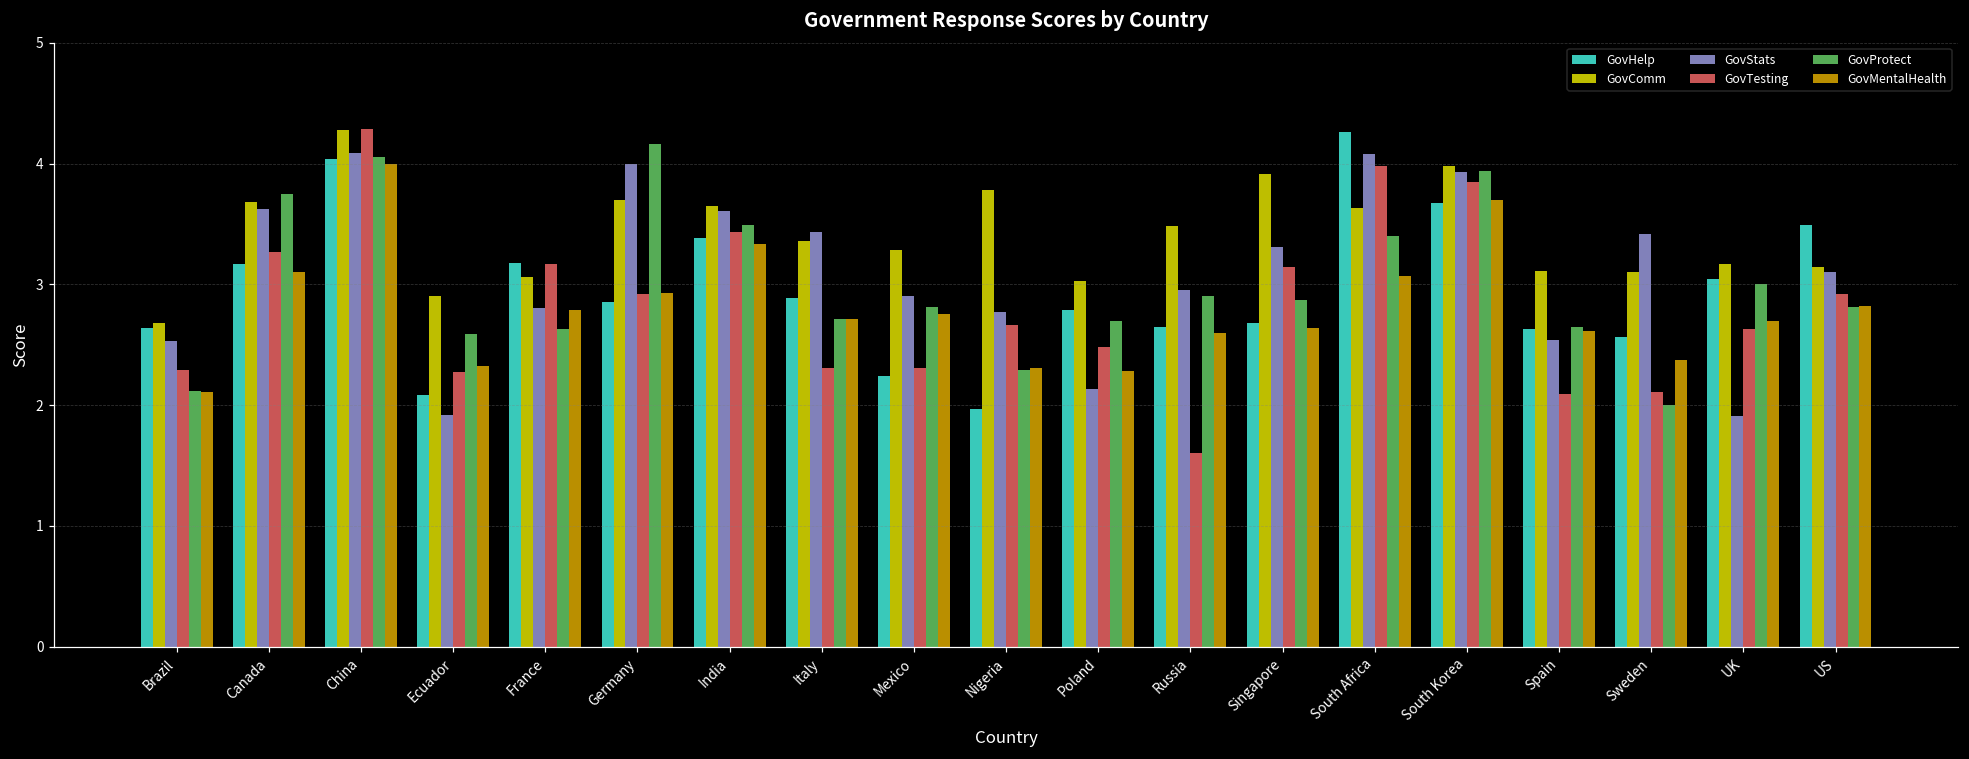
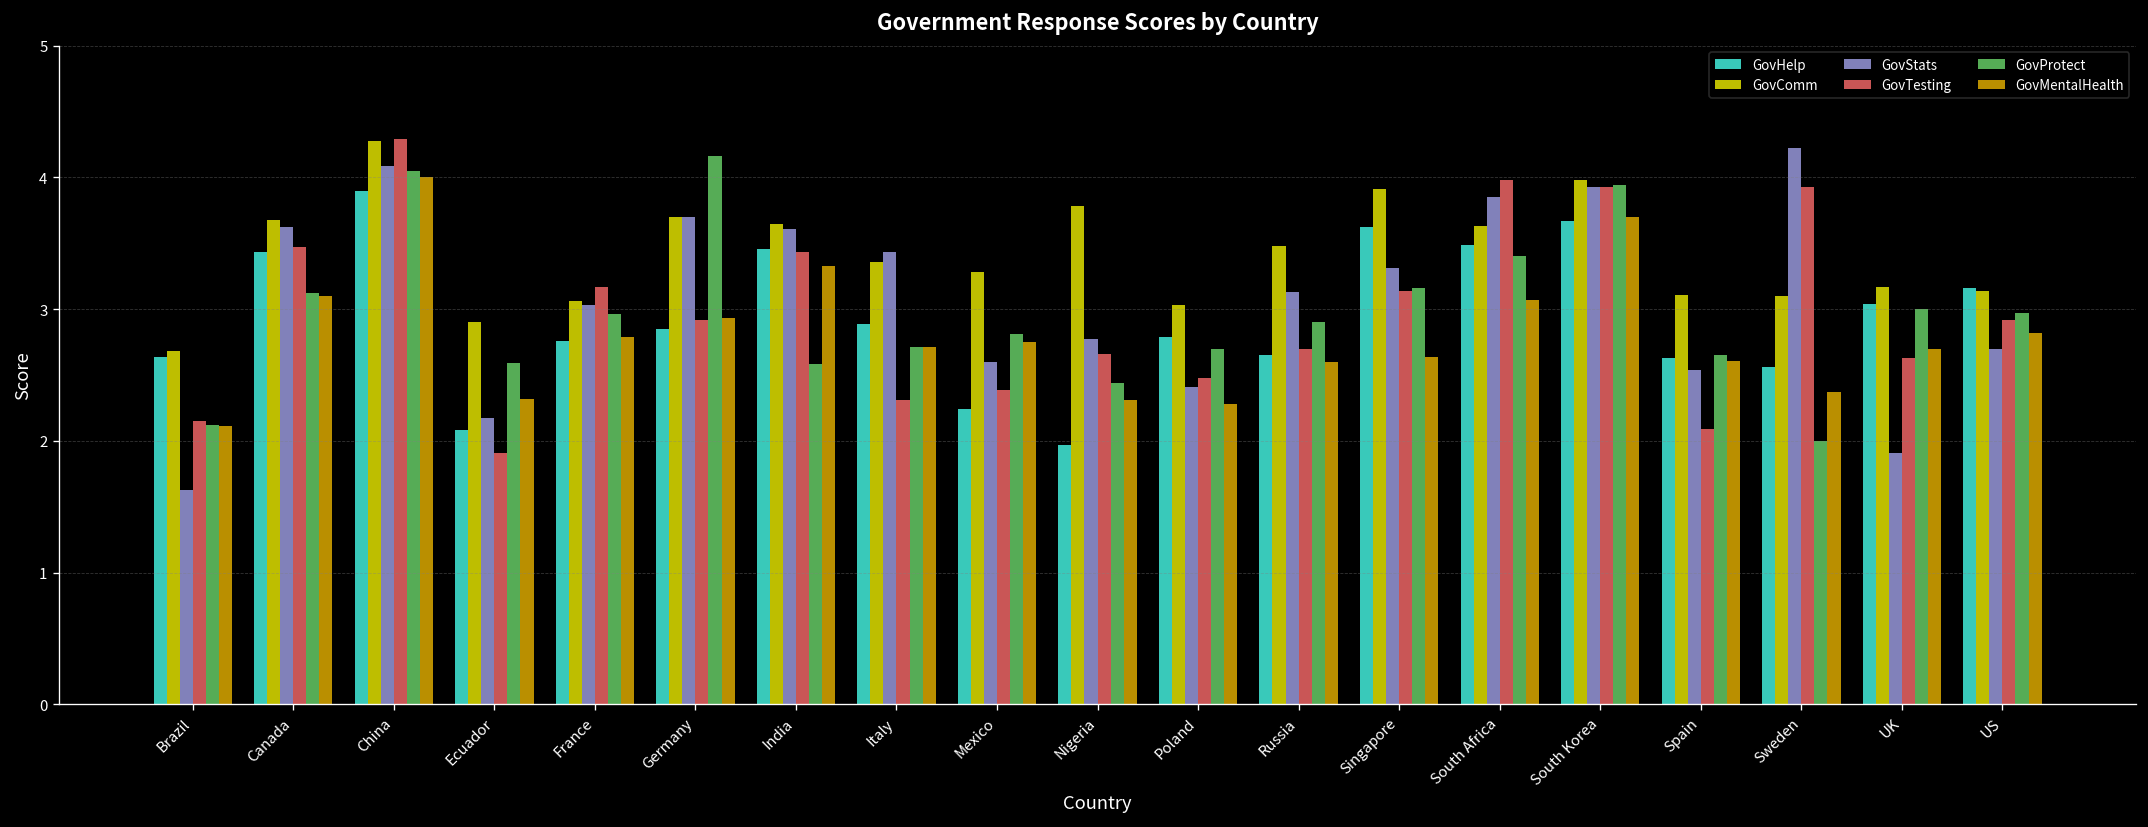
GovStats, Brazil: 2.53 -> 1.63
GovTesting, Brazil: 2.29 -> 2.15
GovHelp, Canada: 3.17 -> 3.43
GovTesting, Canada: 3.27 -> 3.47
GovProtect, Canada: 3.75 -> 3.12
GovHelp, China: 4.04 -> 3.90
GovStats, Ecuador: 1.92 -> 2.17
GovTesting, Ecuador: 2.27 -> 1.91
GovHelp, France: 3.18 -> 2.76
GovStats, France: 2.80 -> 3.03
GovProtect, France: 2.63 -> 2.96
GovStats, Germany: 4.0 -> 3.7
GovHelp, India: 3.38 -> 3.46
GovProtect, India: 3.49 -> 2.58
GovStats, Mexico: 2.9 -> 2.6
GovTesting, Mexico: 2.31 -> 2.39
GovProtect, Nigeria: 2.29 -> 2.44
GovStats, Poland: 2.13 -> 2.41
GovStats, Russia: 2.95 -> 3.13
GovTesting, Russia: 1.6 -> 2.7
GovHelp, Singapore: 2.68 -> 3.62
GovProtect, Singapore: 2.87 -> 3.16
GovHelp, South Africa: 4.26 -> 3.49
GovStats, South Africa: 4.08 -> 3.85
GovTesting, South Korea: 3.85 -> 3.93
GovStats, Sweden: 3.42 -> 4.22
GovTesting, Sweden: 2.11 -> 3.93
GovHelp, US: 3.49 -> 3.16
GovStats, US: 3.1 -> 2.7
GovProtect, US: 2.81 -> 2.97
